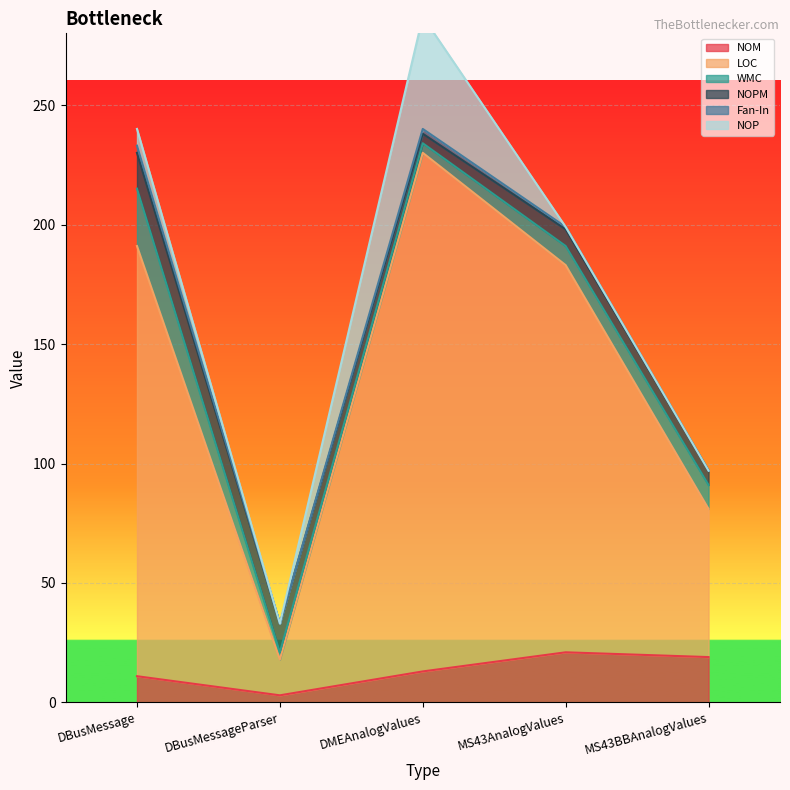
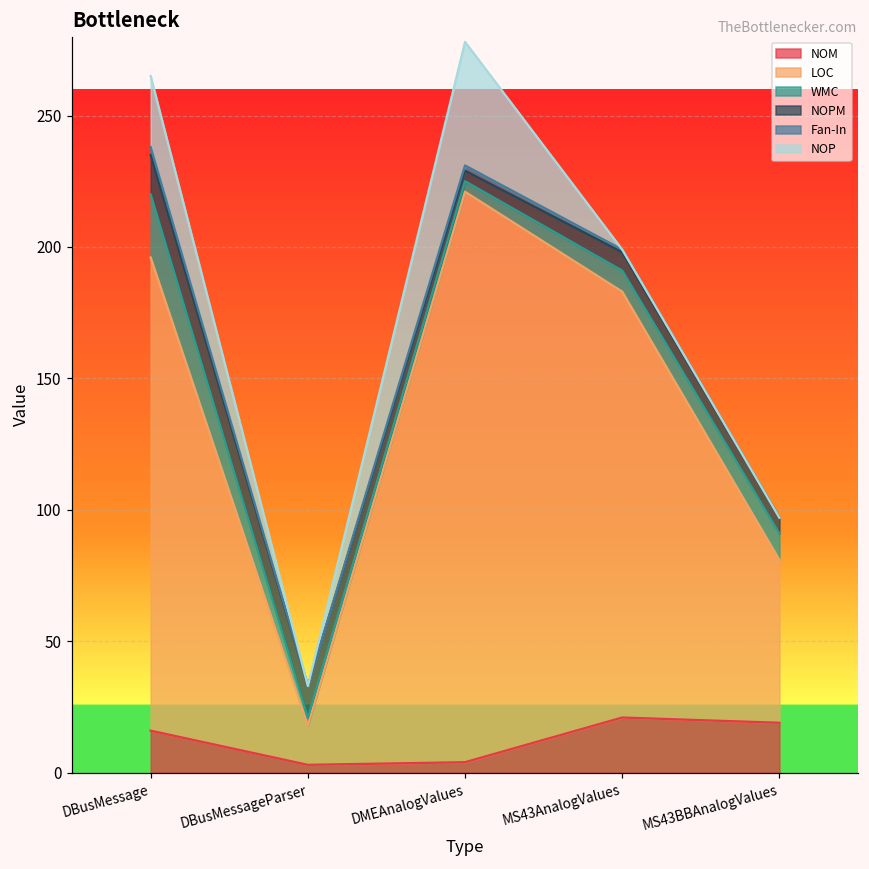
NOM, DBusMessage: 11 -> 16
NOP, DBusMessage: 7 -> 27
NOM, DMEAnalogValues: 13 -> 4
